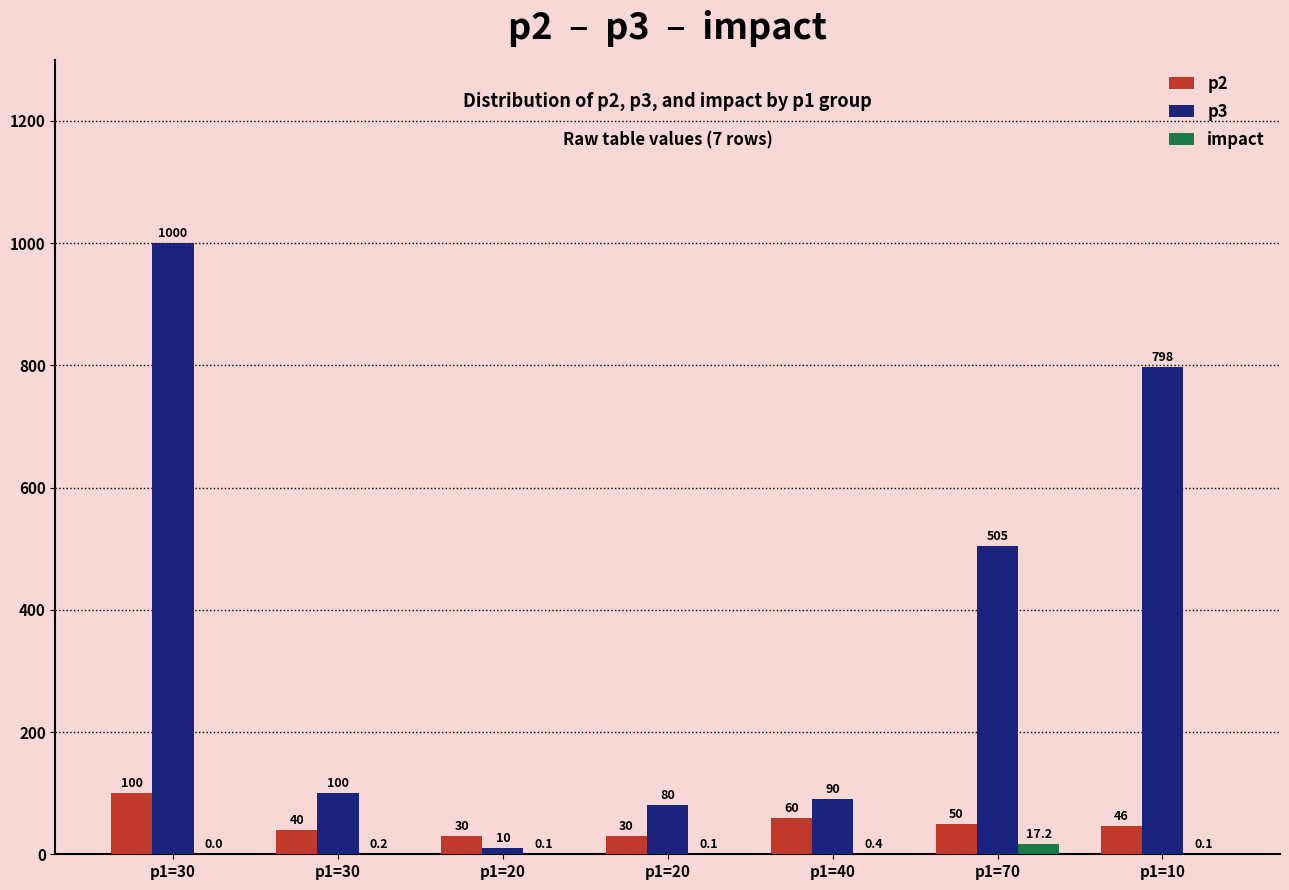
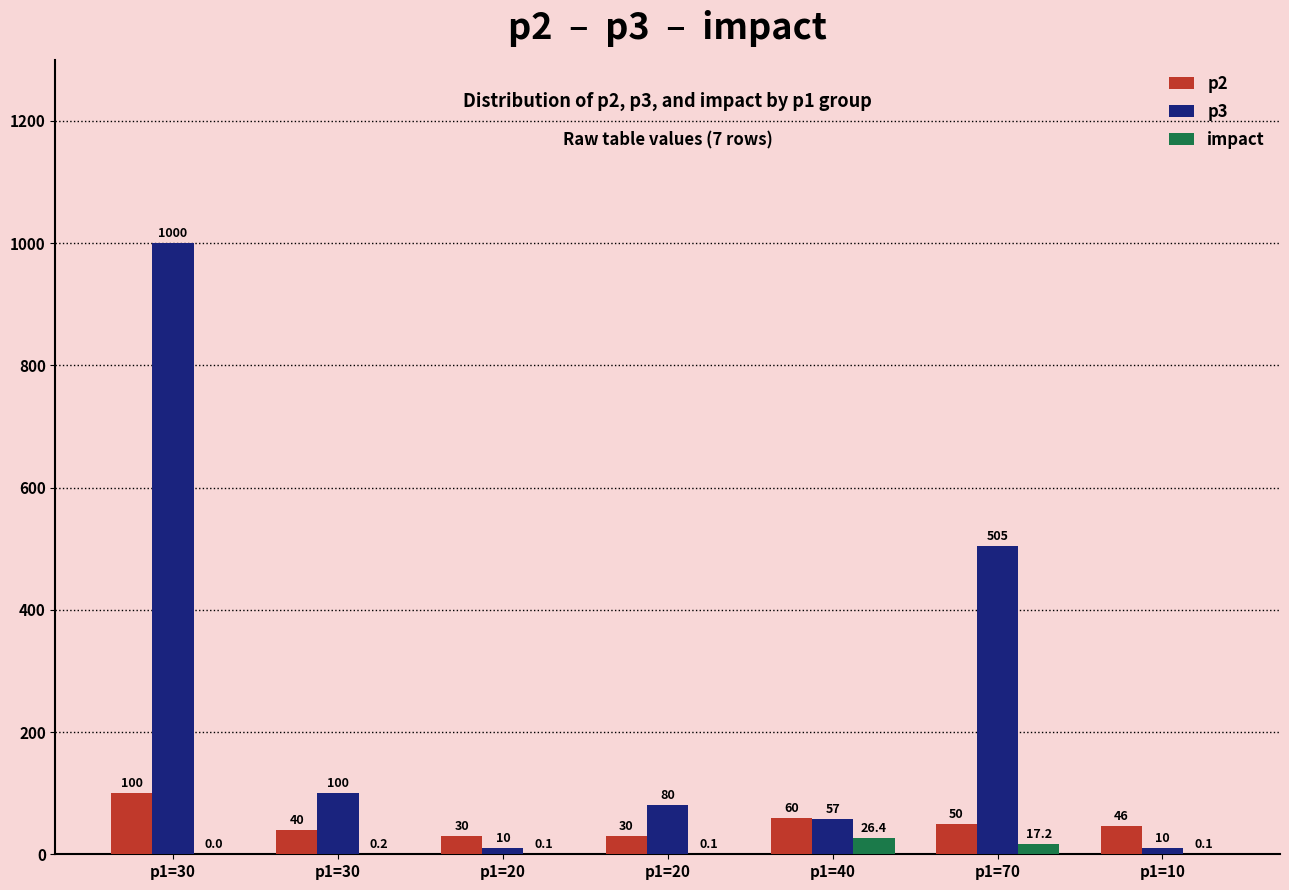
p3, p1=40: 90 -> 57
impact, p1=40: 0.4 -> 26.4
p3, p1=10: 798 -> 10
